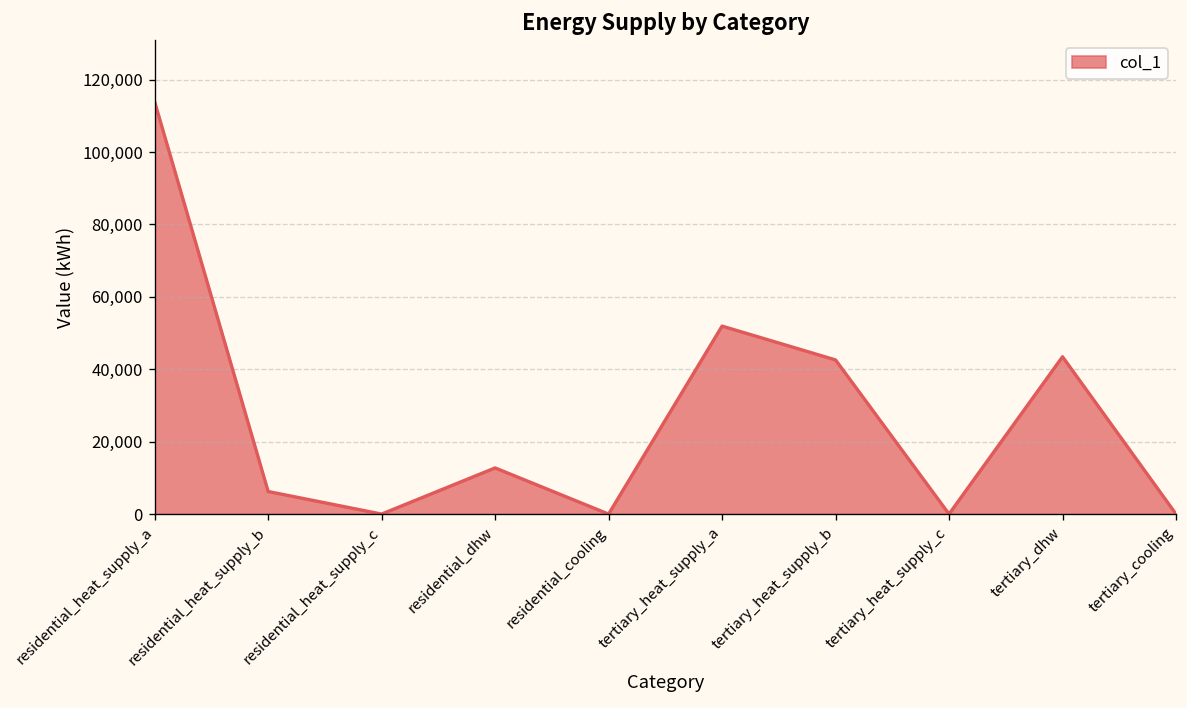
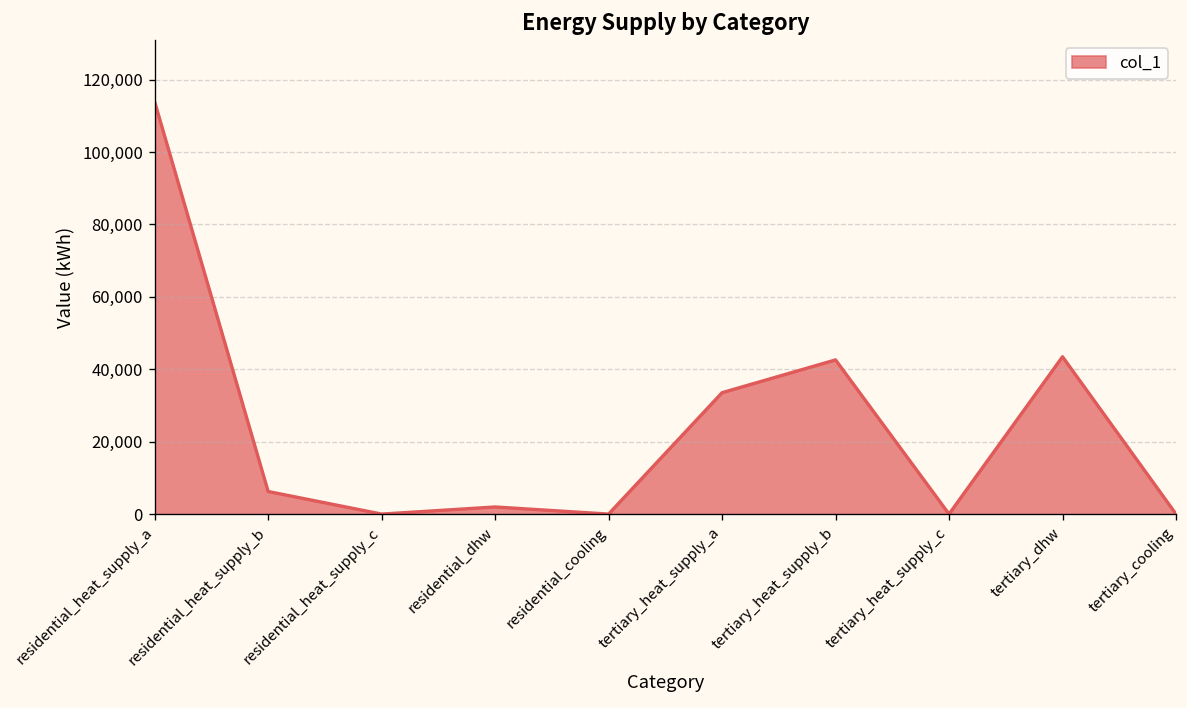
residential_dhw: 13,000 -> 2,000
tertiary_heat_supply_a: 52,000 -> 34,000
